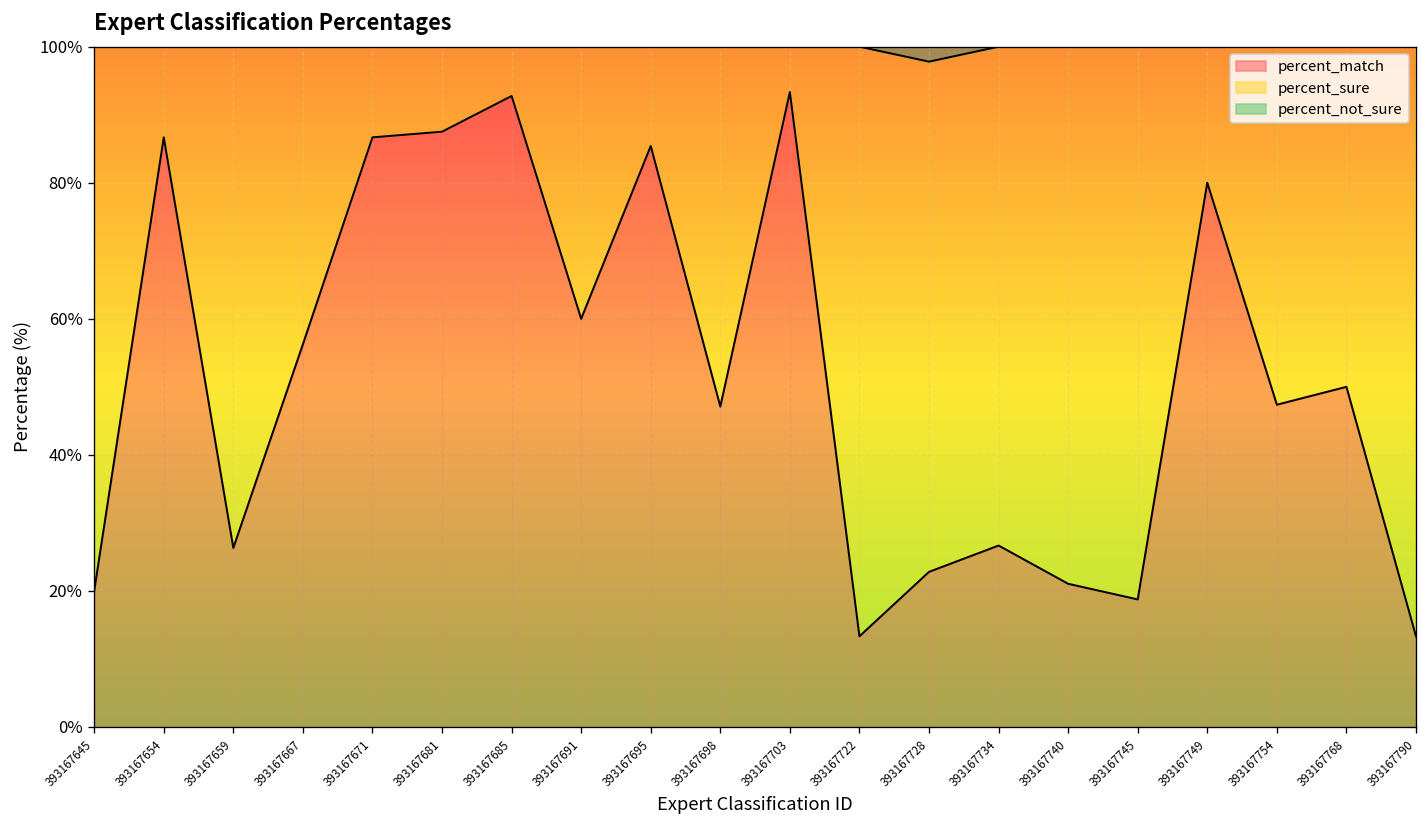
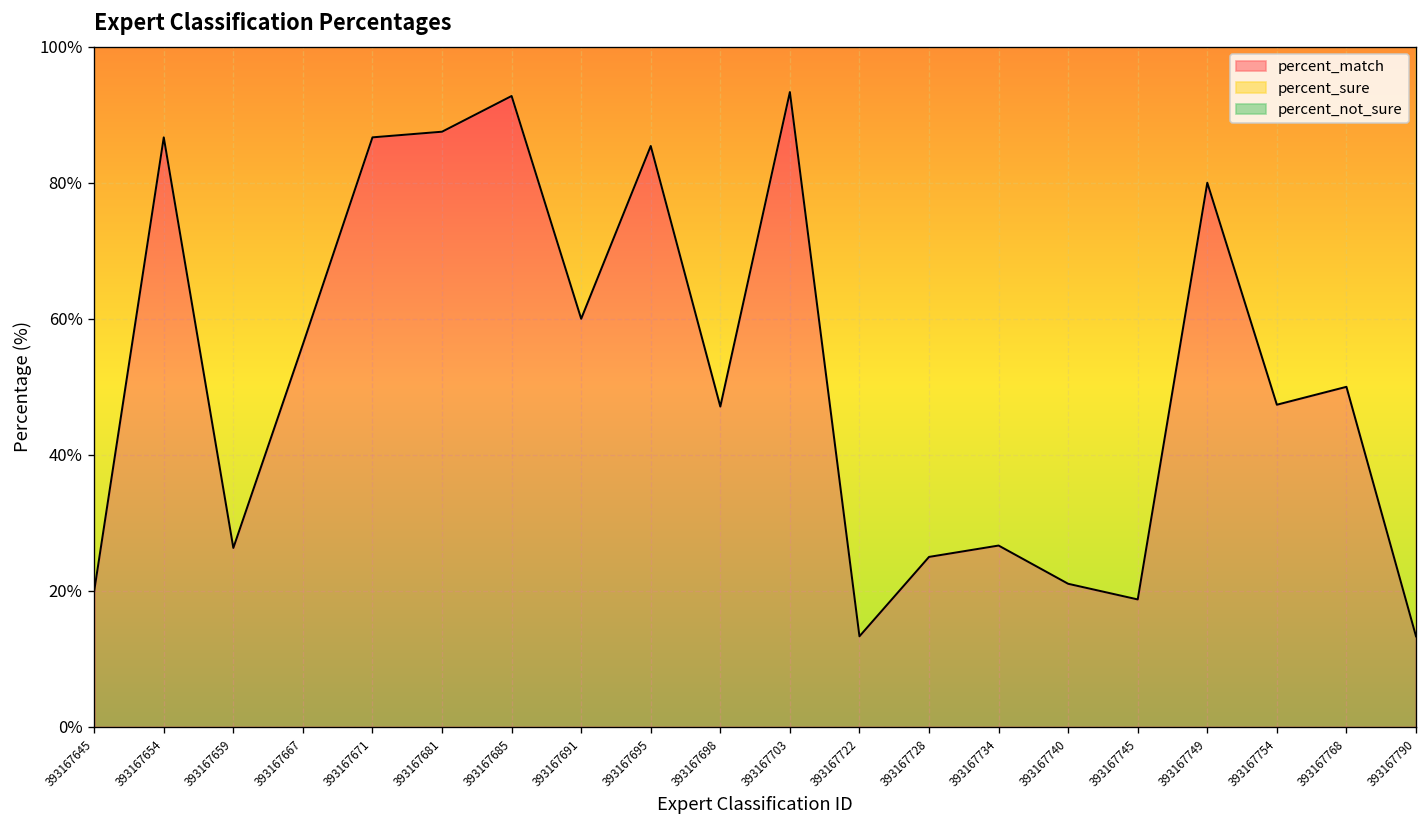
percent_match, 393167728: 23% -> 25%
